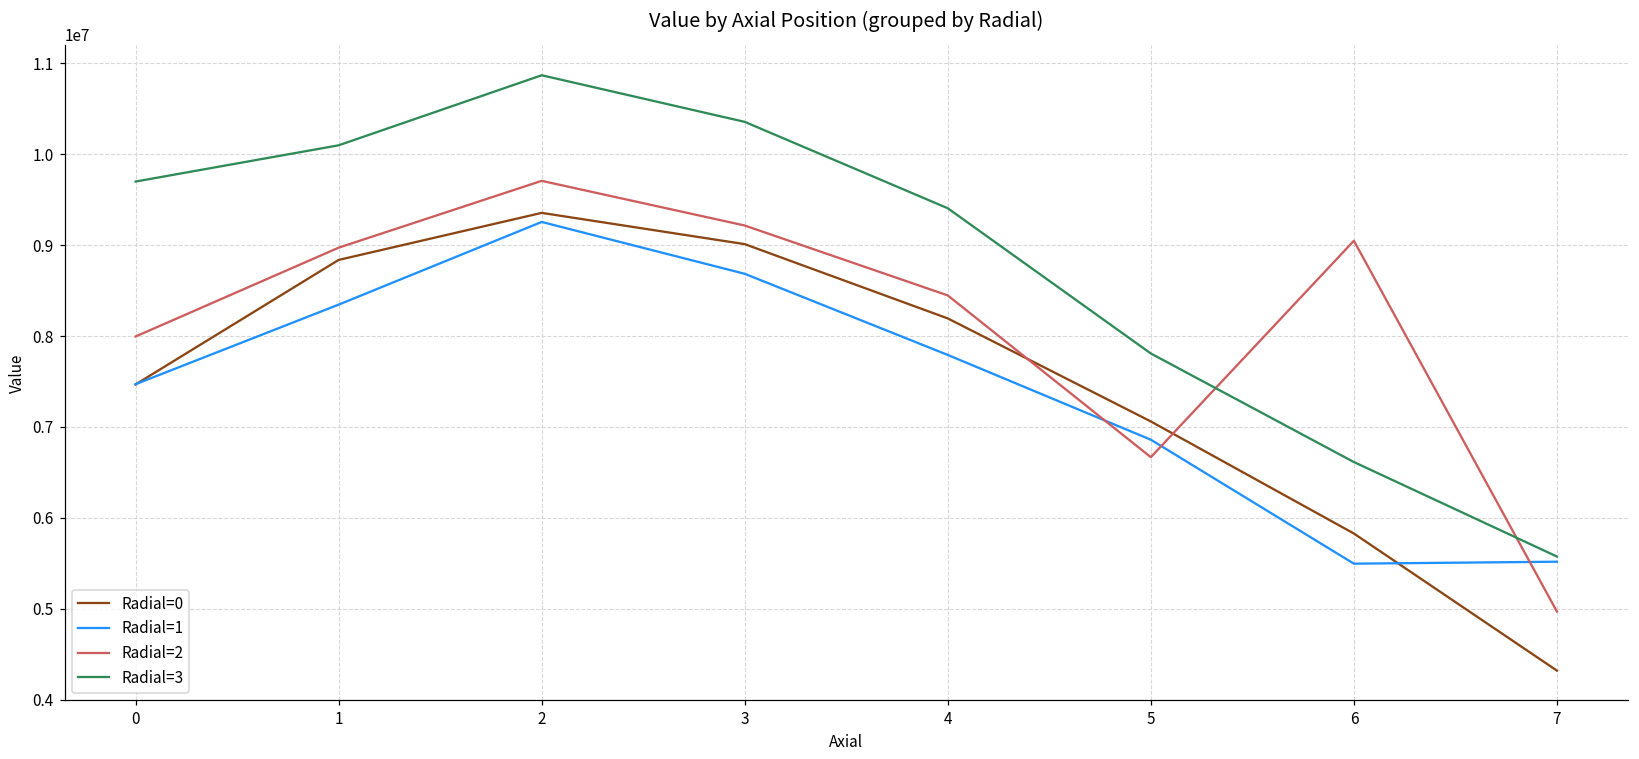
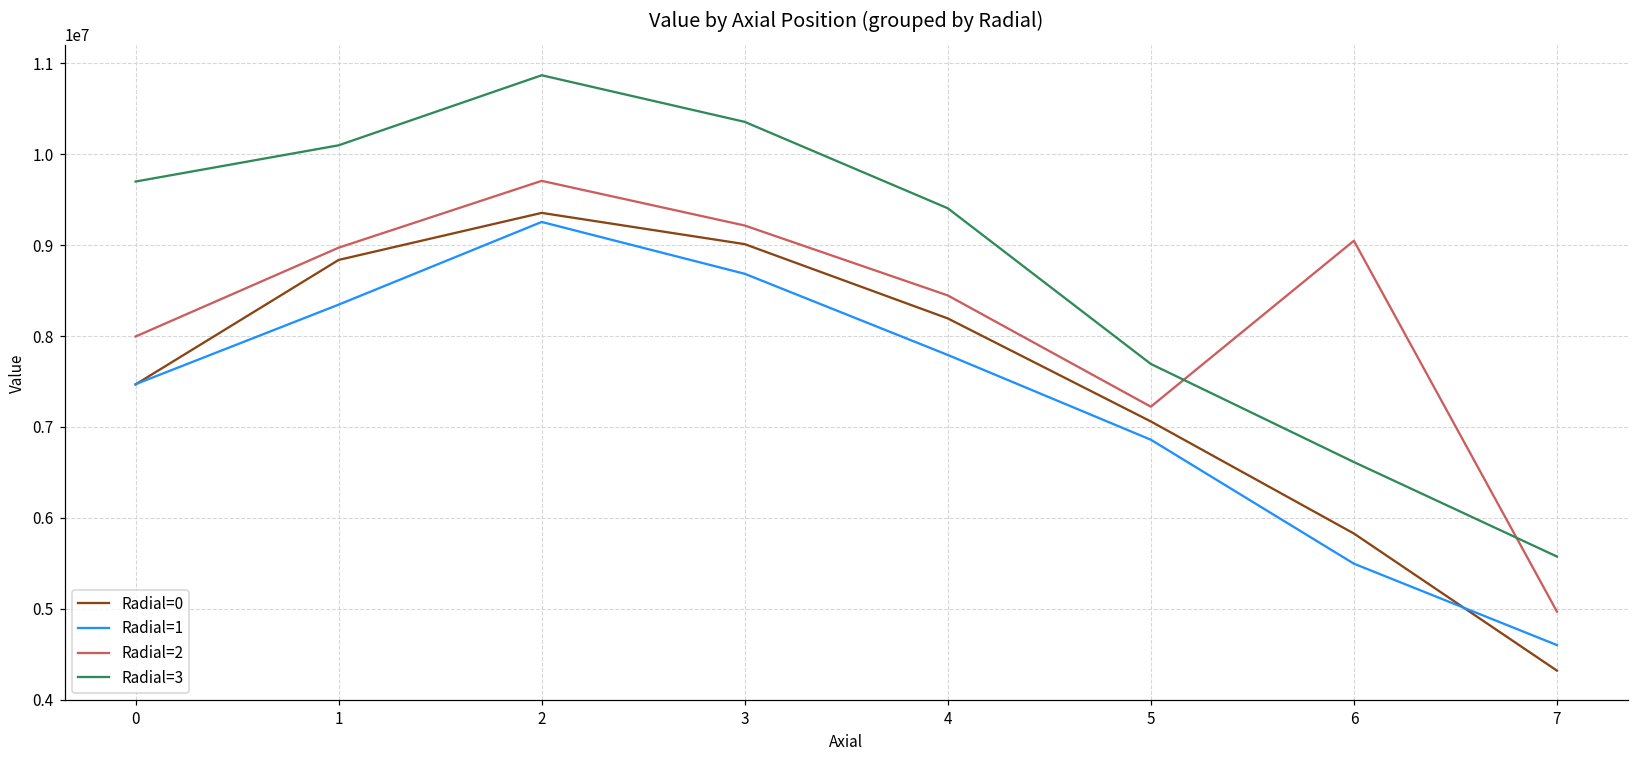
Radial=2, 5: 6700000 -> 7200000
Radial=3, 5: 7800000 -> 7700000
Radial=1, 7: 5500000 -> 4600000
